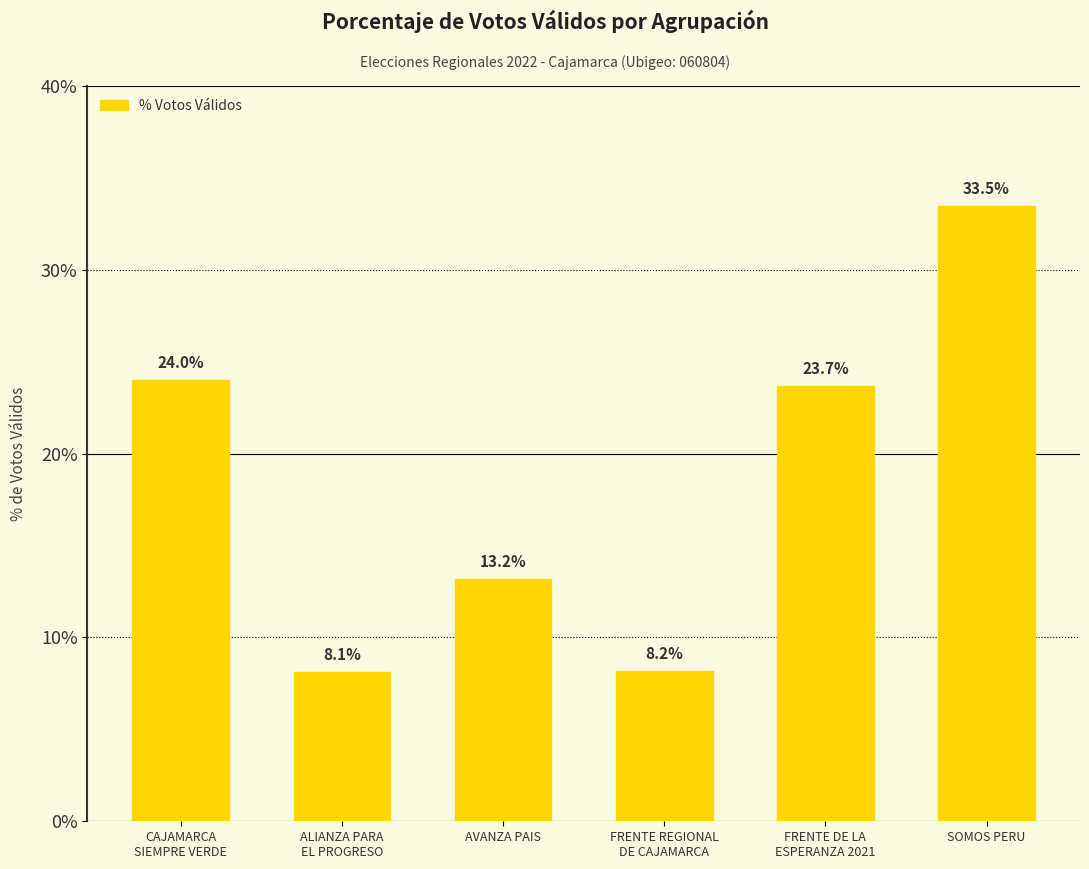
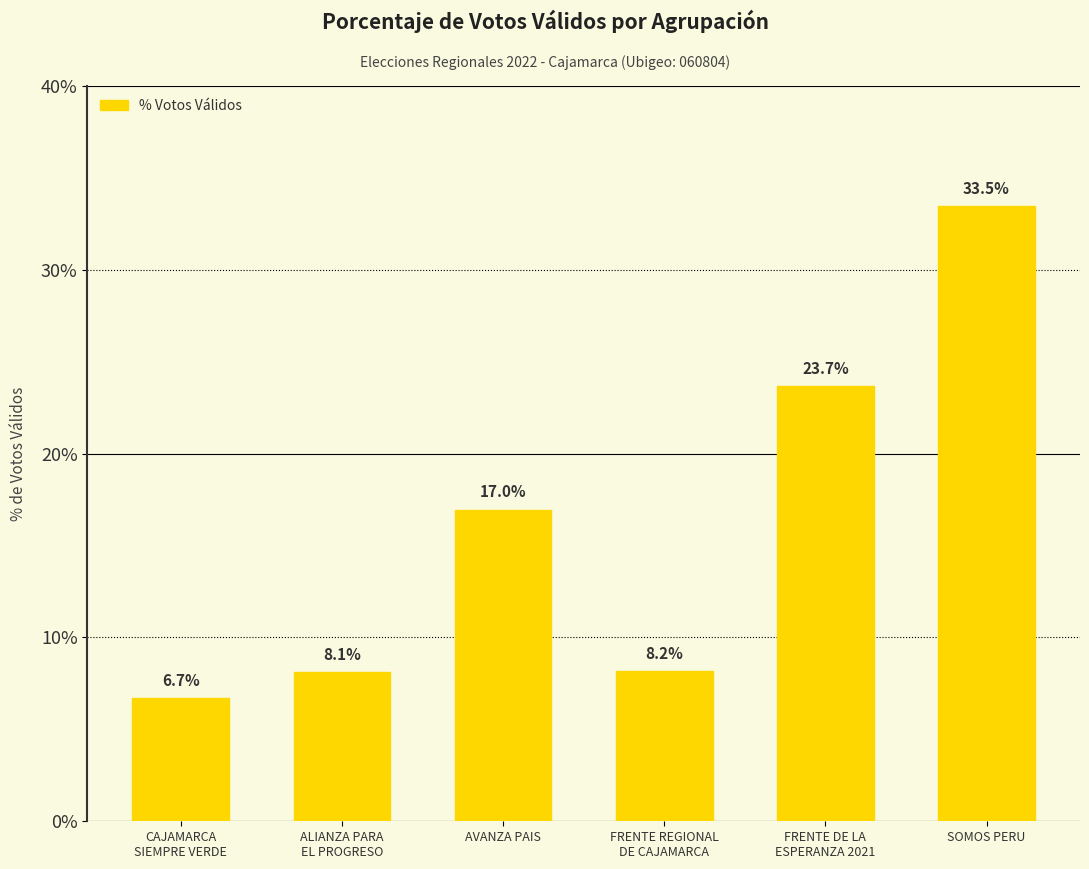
CAJAMARCA SIEMPRE VERDE: 24.0% -> 6.7%
AVANZA PAIS: 13.2% -> 17.0%
